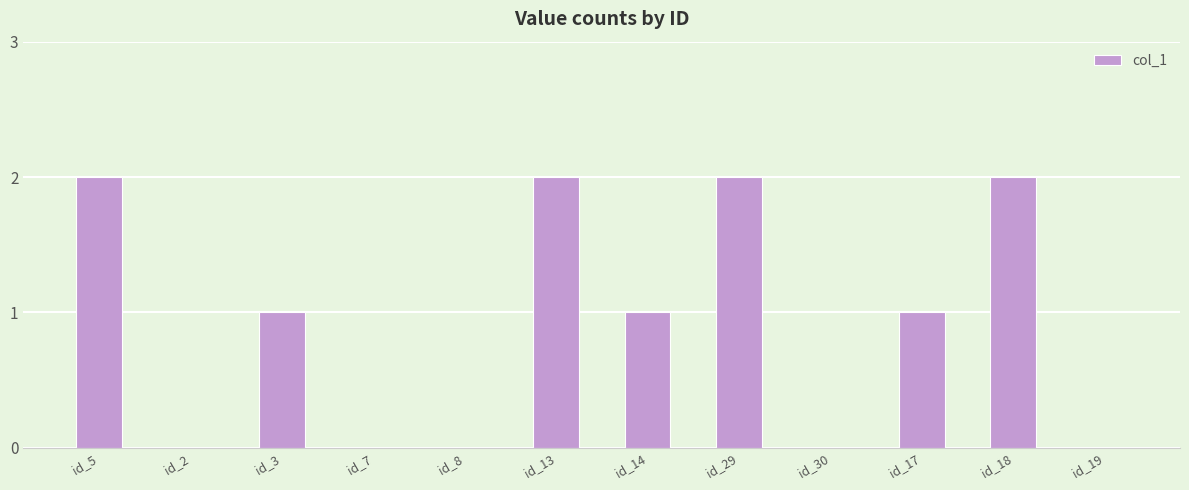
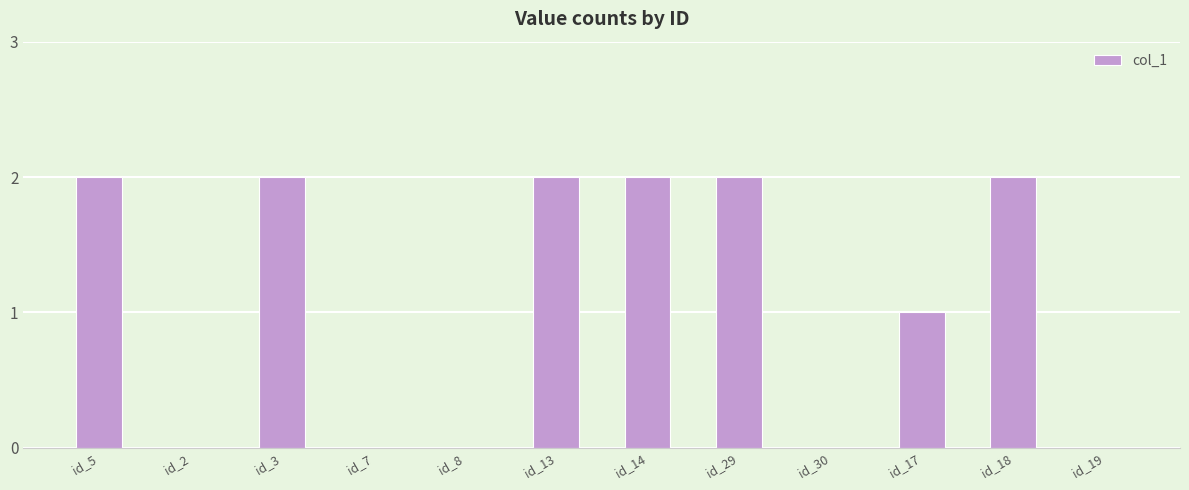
id_3: 1 -> 2
id_14: 1 -> 2
